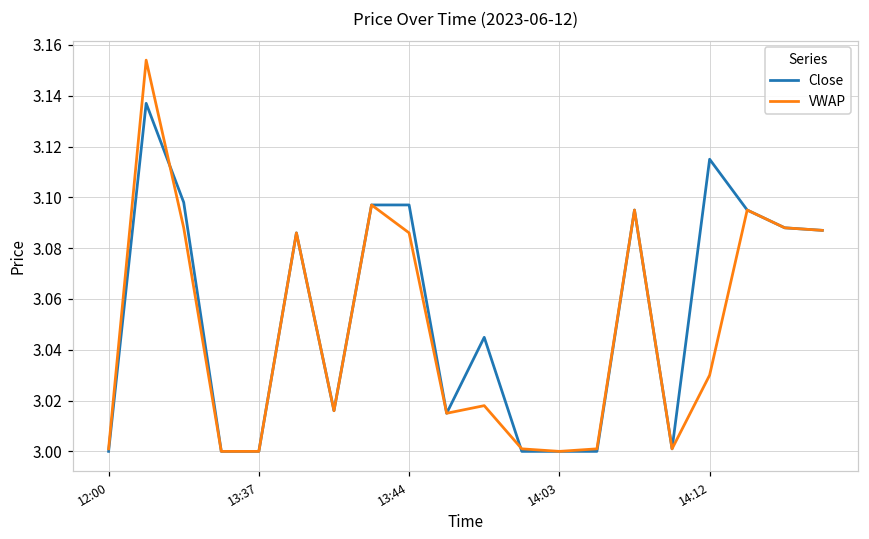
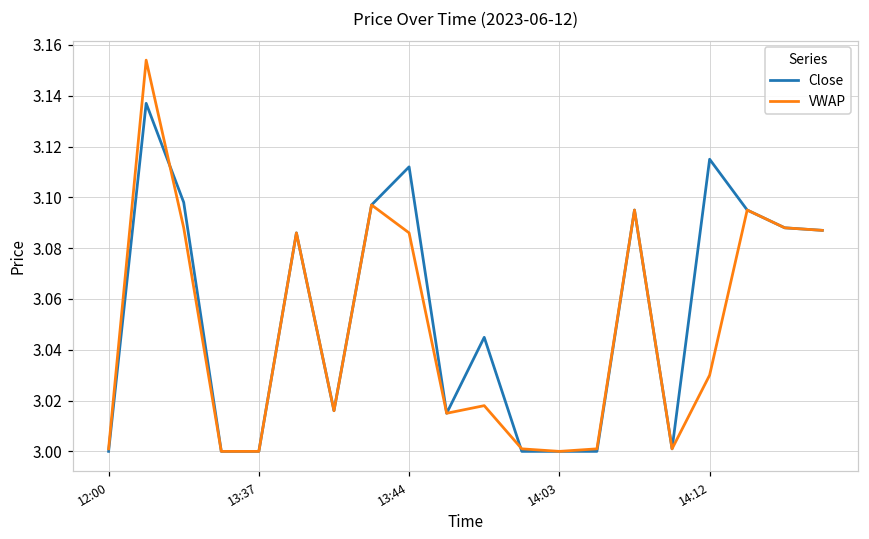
Close, 13:44: 3.097 -> 3.112
